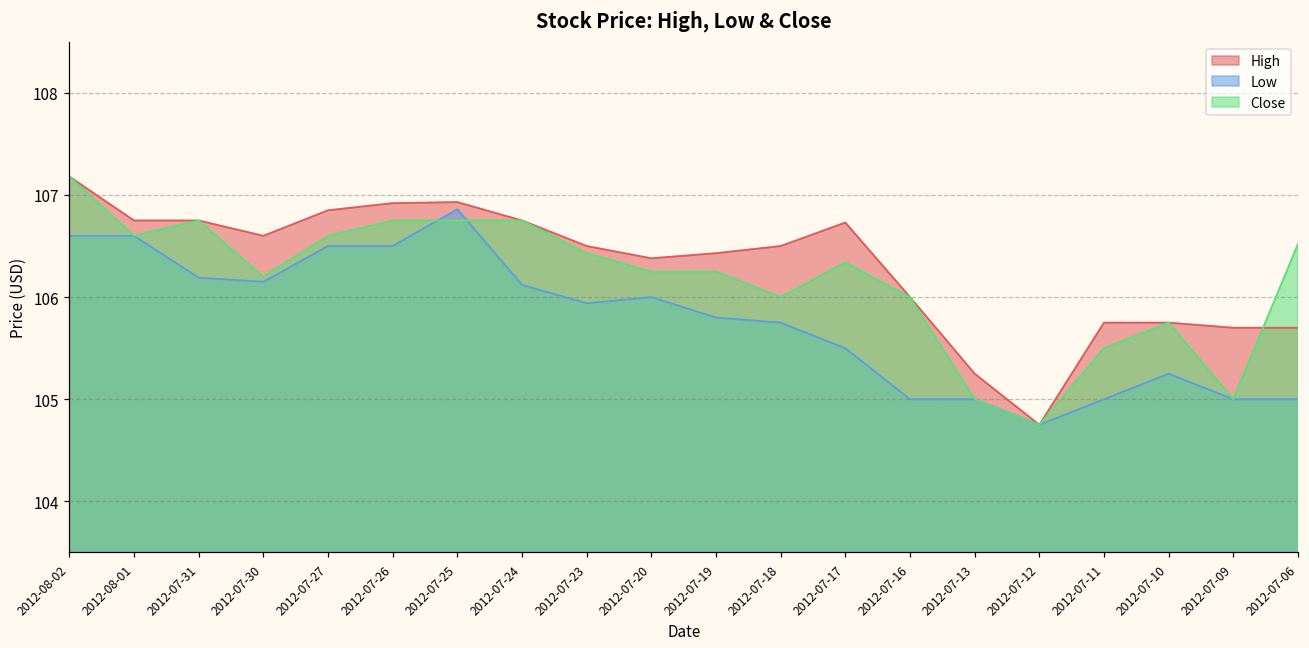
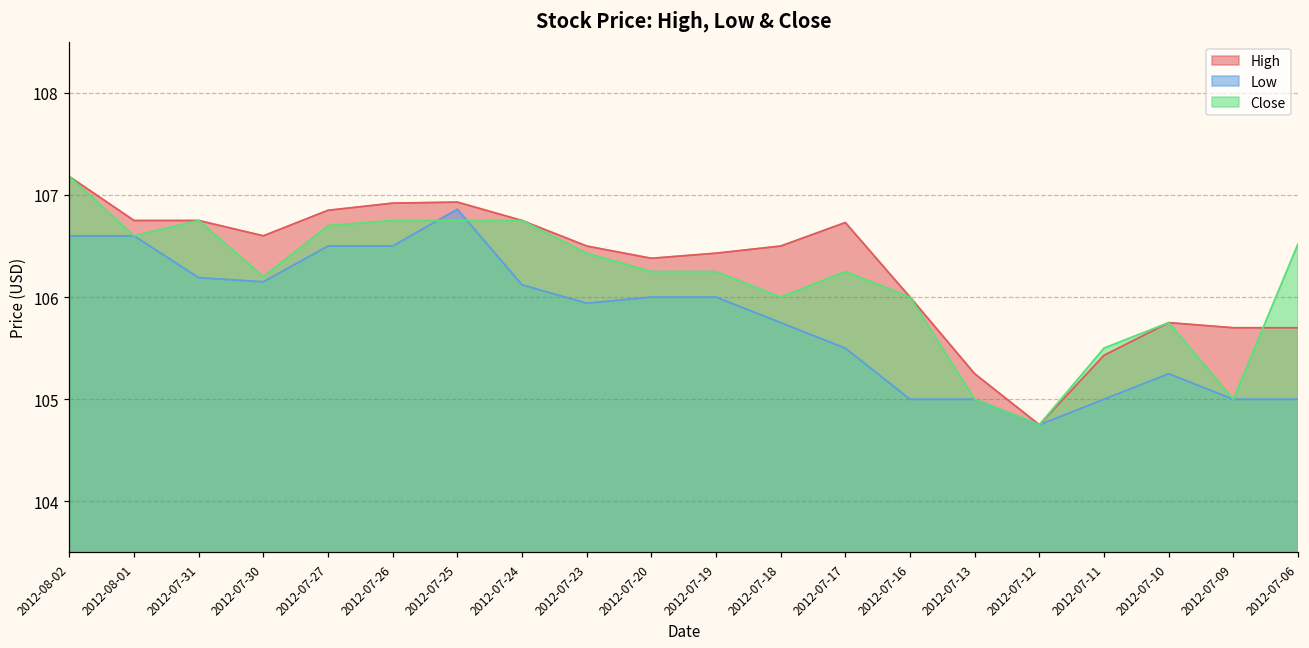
Close, 2012-07-27: 106.6 -> 106.7
Low, 2012-07-19: 105.8 -> 106.0
Close, 2012-07-17: 106.34 -> 106.25
High, 2012-07-11: 105.8 -> 105.4
